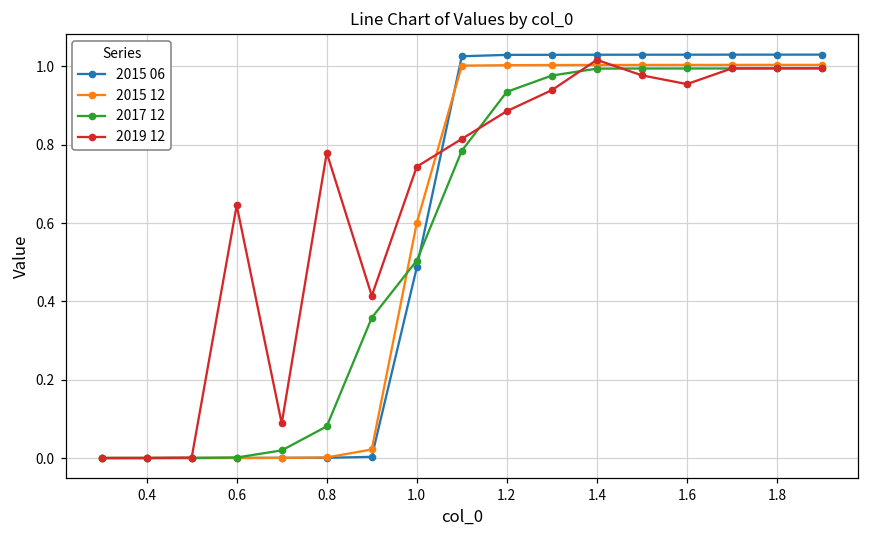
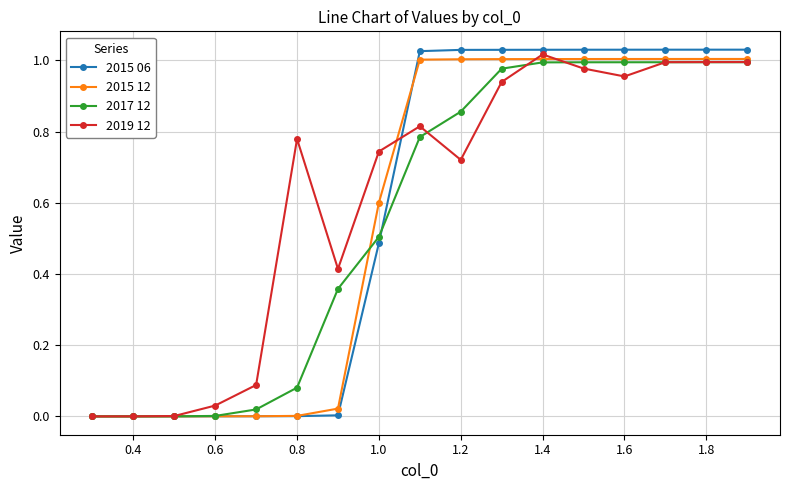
2019 12, 0.6: 0.65 -> 0.03
2017 12, 1.2: 0.94 -> 0.86
2019 12, 1.2: 0.89 -> 0.72
